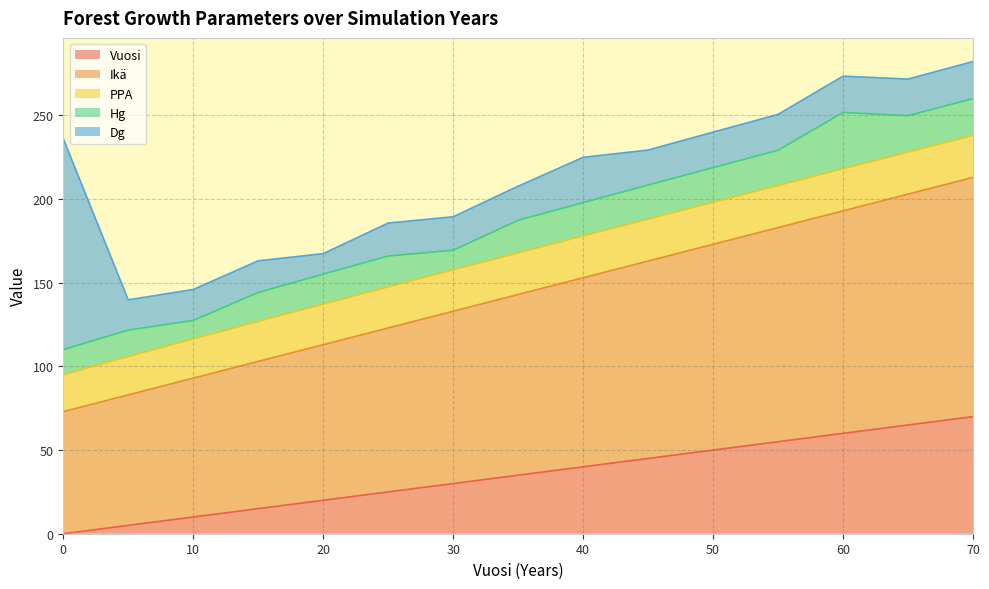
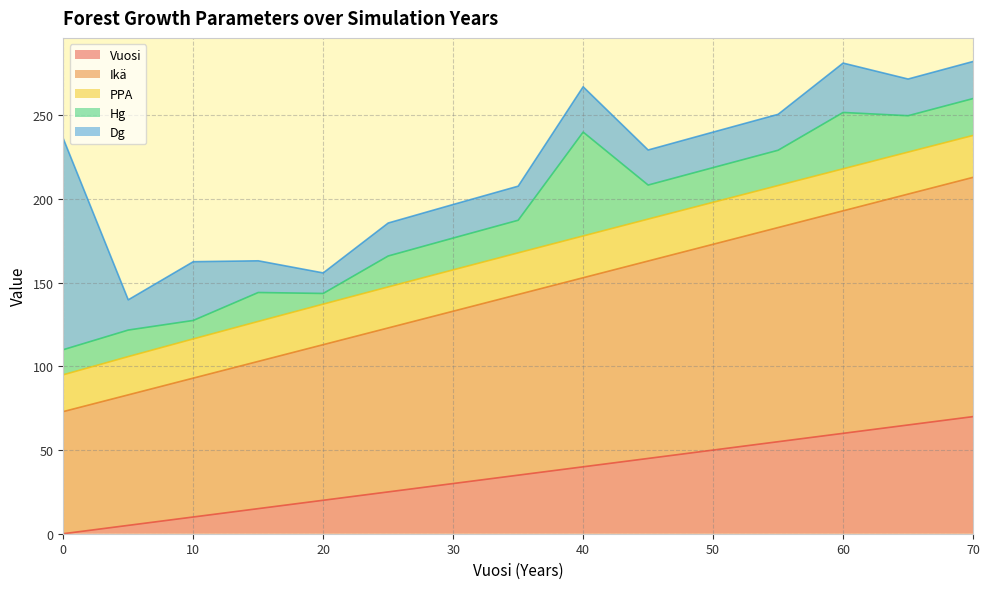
Dg, 10: 19 -> 35
Hg, 20: 18 -> 6
Hg, 30: 12 -> 19
Hg, 40: 20 -> 62
Dg, 60: 22 -> 30
